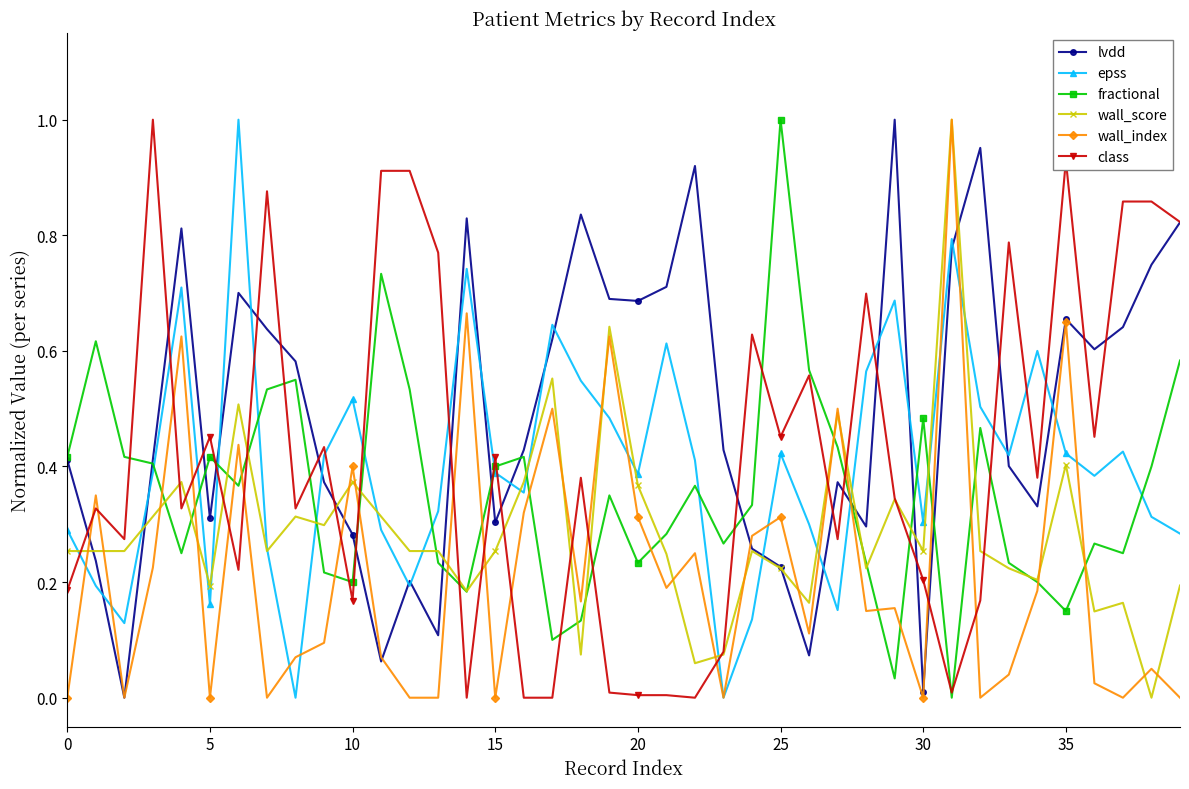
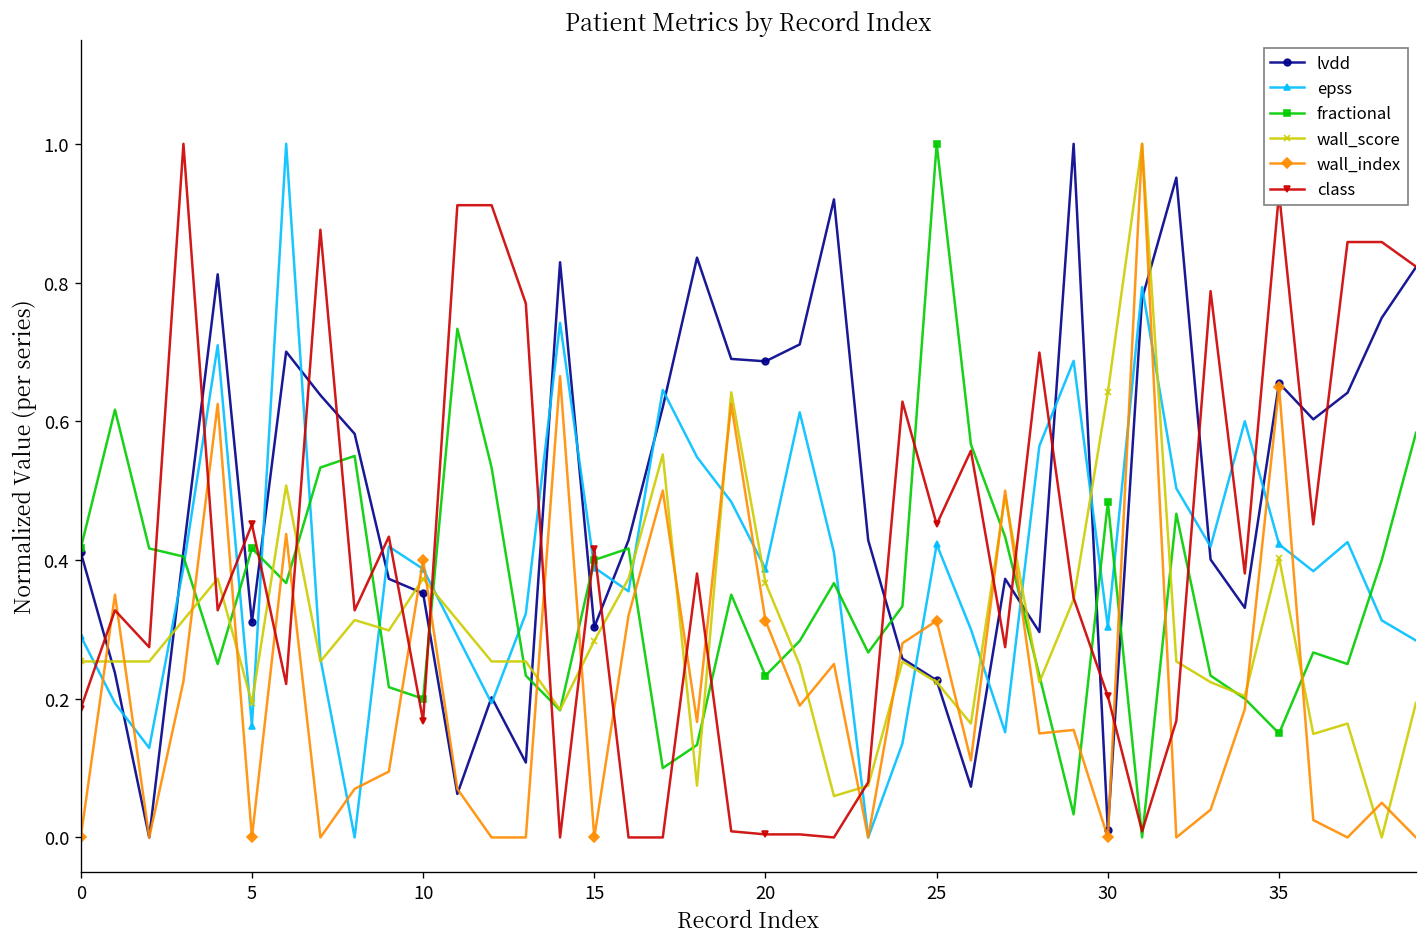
lvdd, 10: 0.28 -> 0.35
epss, 10: 0.52 -> 0.39
wall_score, 15: 0.25 -> 0.28
wall_score, 30: 0.25 -> 0.64
